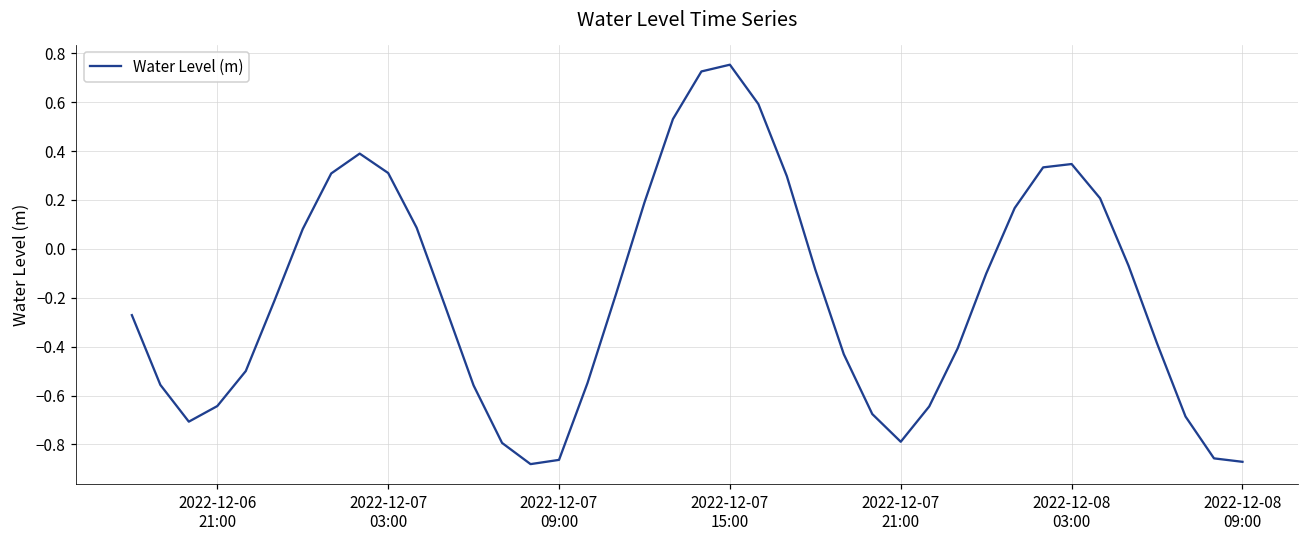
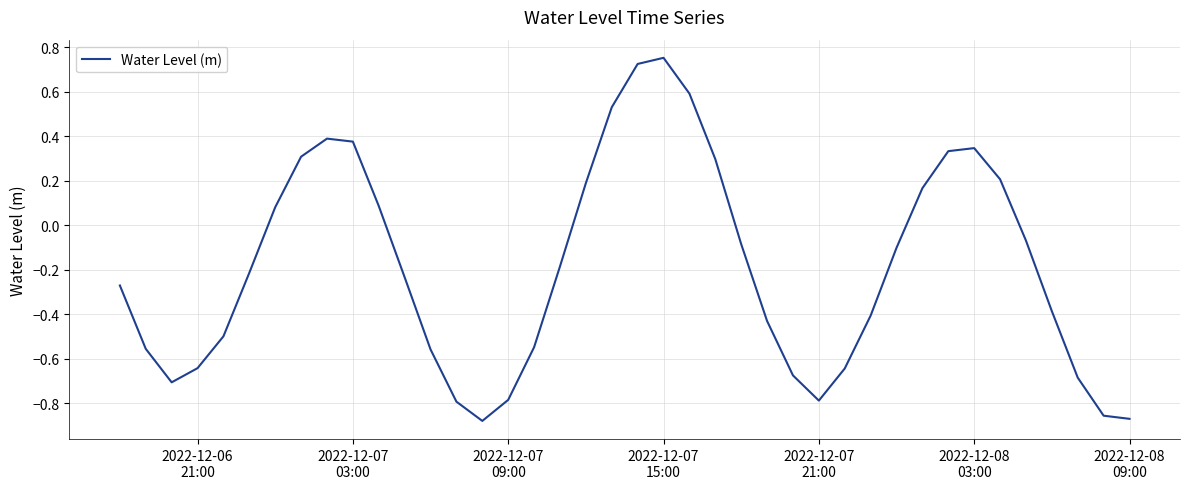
2022-12-07 03:00: 0.31 -> 0.38
2022-12-07 09:00: -0.86 -> -0.79
